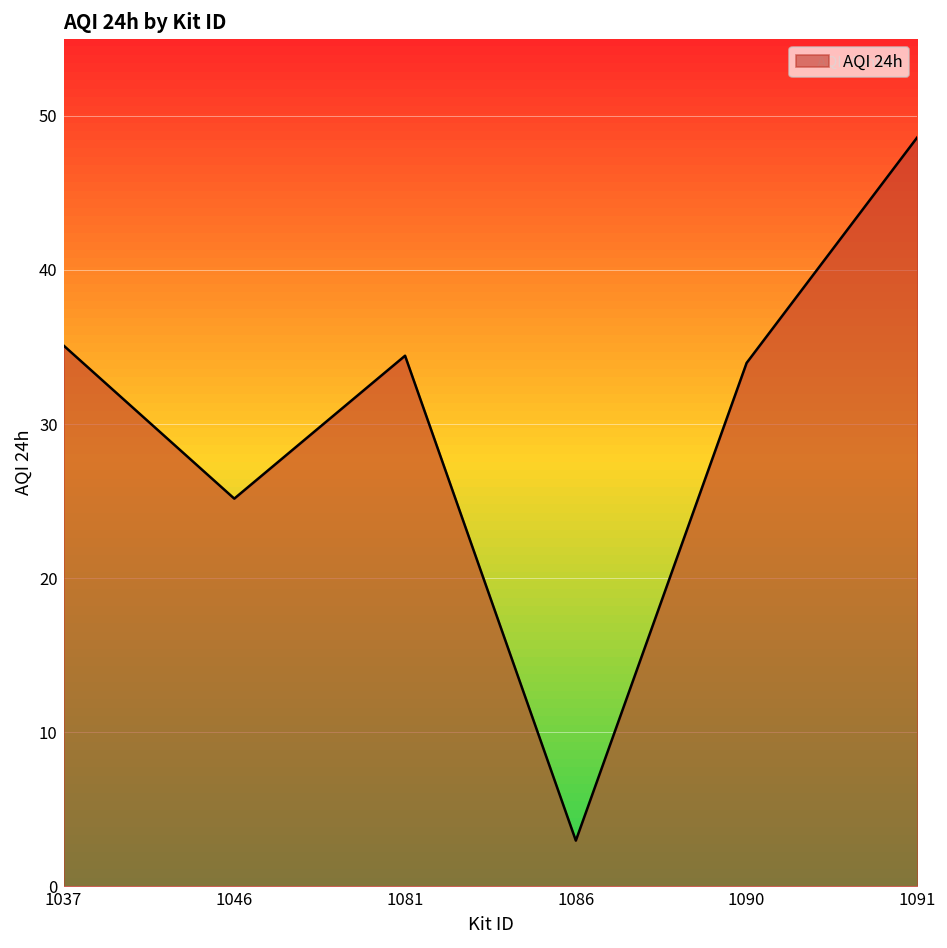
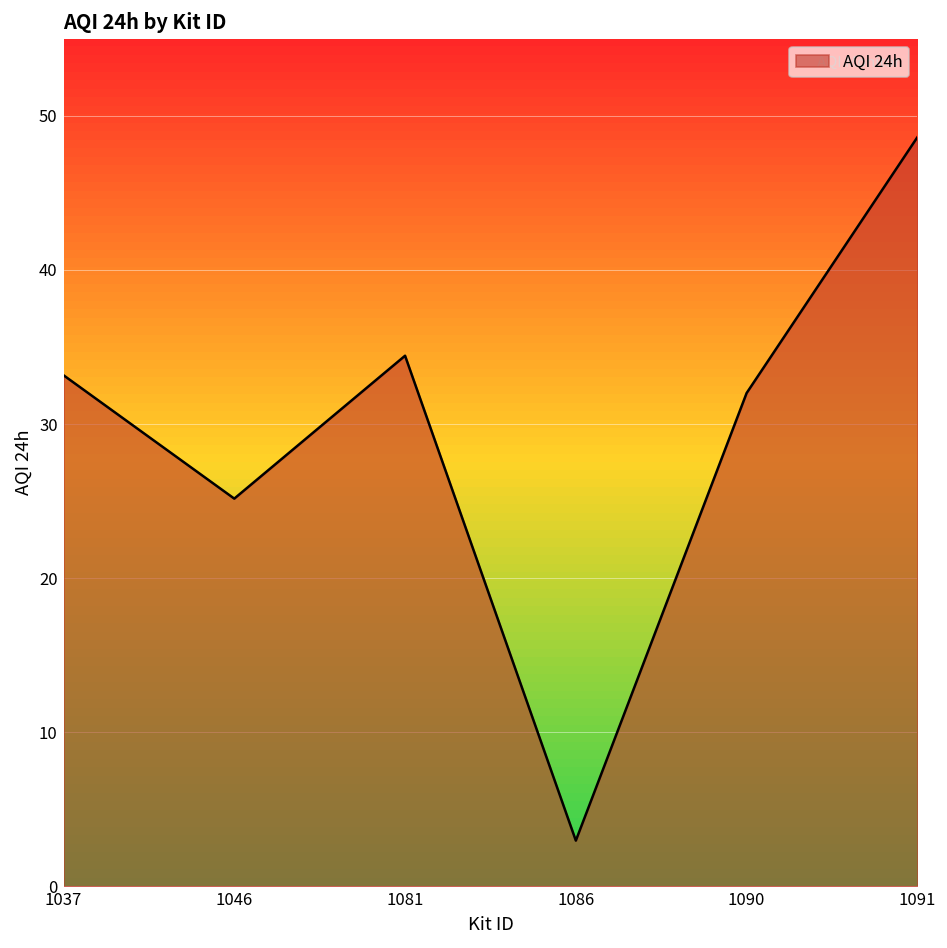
1037: 35.1 -> 33.2
1090: 34.0 -> 32.0
